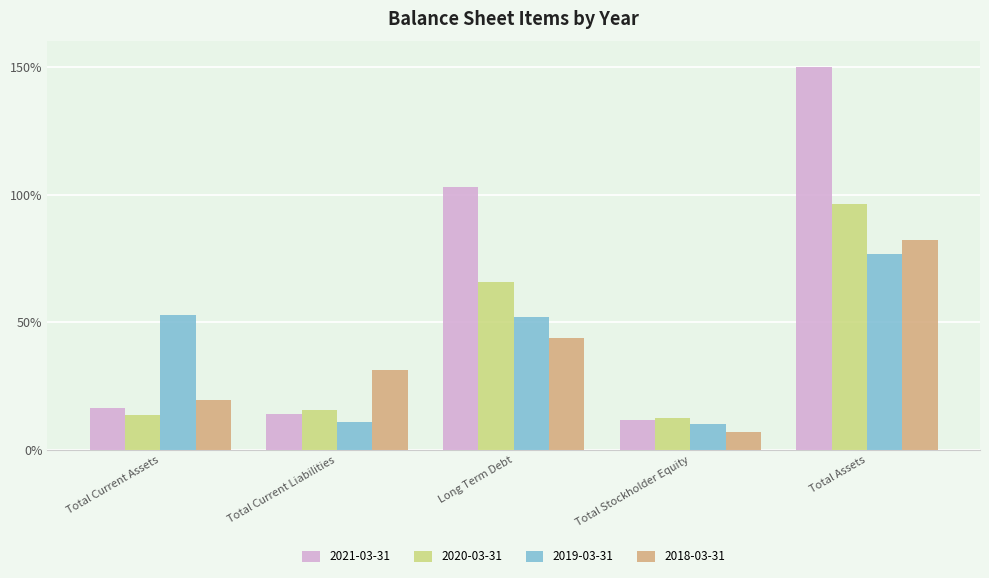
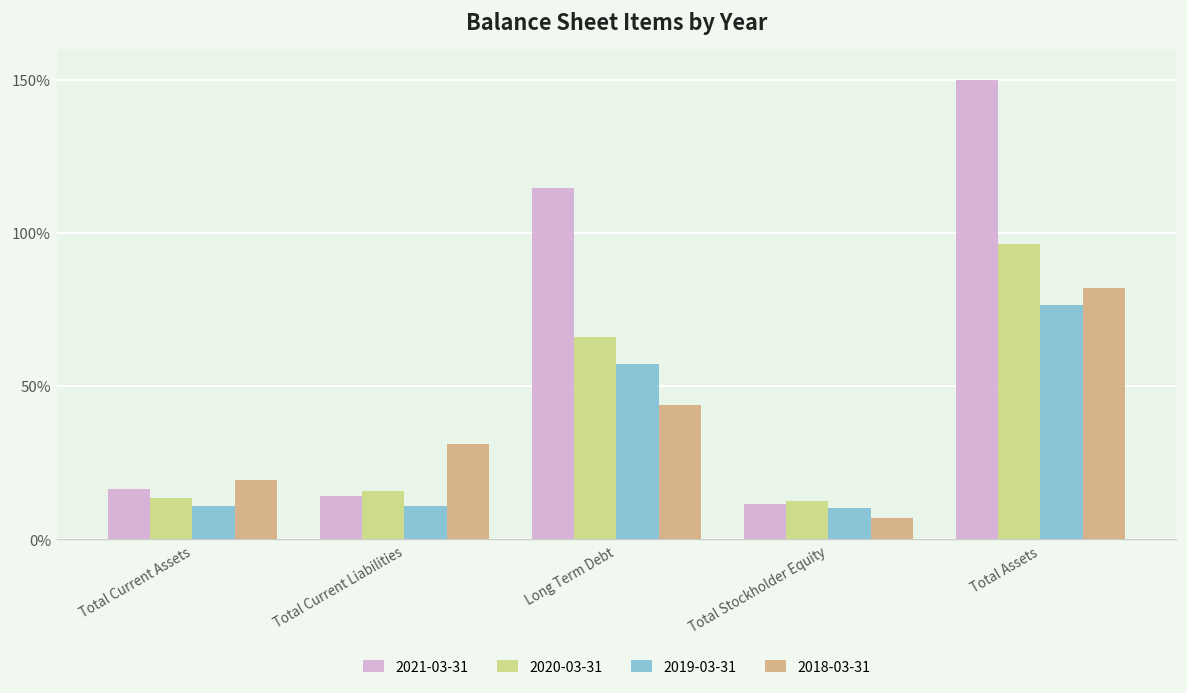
2019-03-31, Total Current Assets: 53% -> 11%
2021-03-31, Long Term Debt: 103% -> 115%
2019-03-31, Long Term Debt: 52% -> 57%
